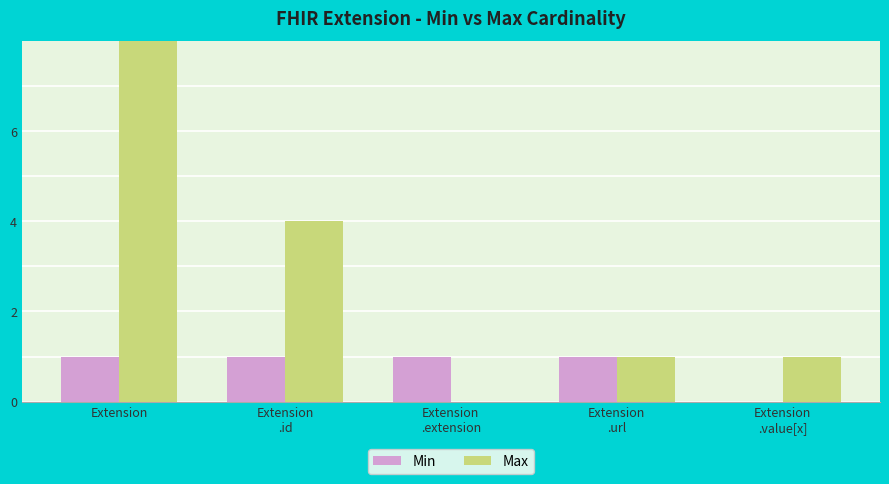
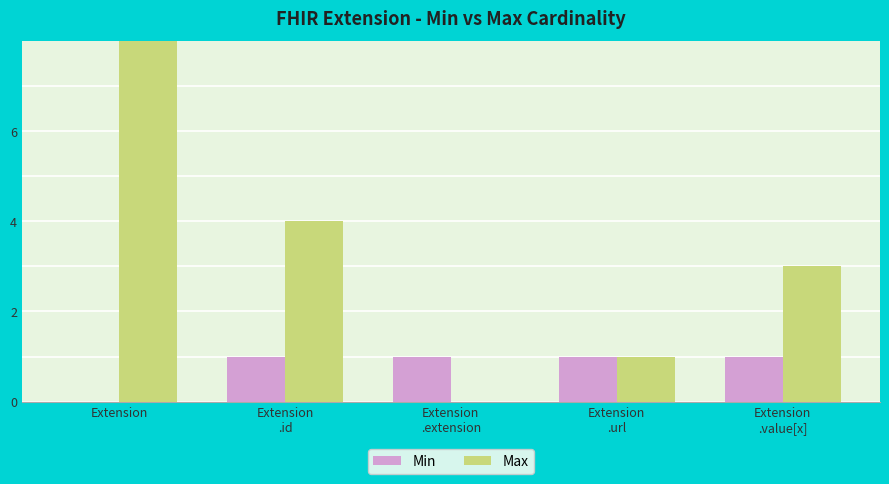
Min, Extension: 1 -> 0
Min, Extension .value[x]: 0 -> 1
Max, Extension .value[x]: 1 -> 3
